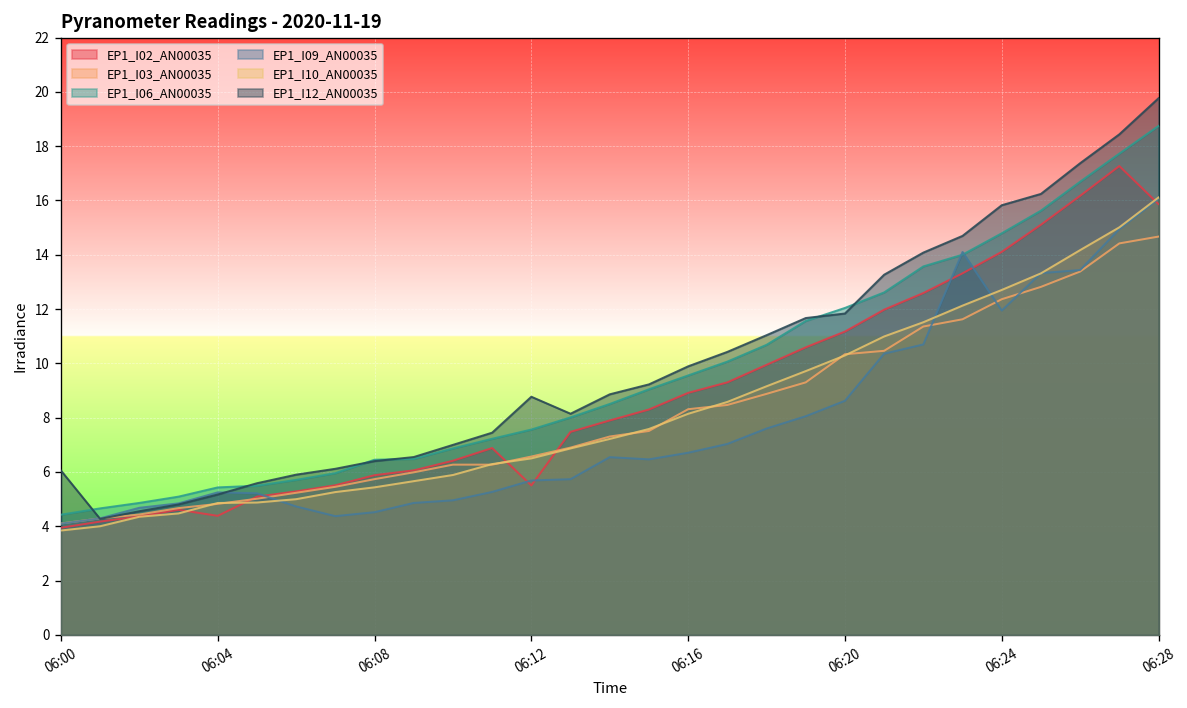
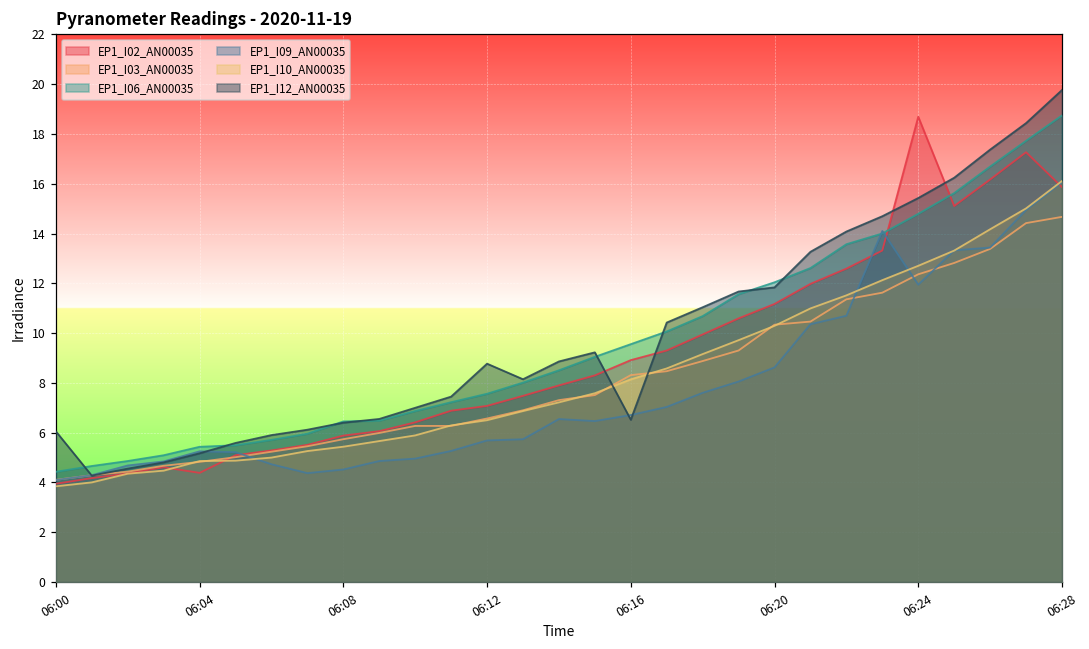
EP1_I02_AN00035, 06:12: 5.5 -> 7.1
EP1_I12_AN00035, 06:16: 9.9 -> 6.5
EP1_I02_AN00035, 06:24: 14.1 -> 18.7
EP1_I12_AN00035, 06:24: 15.8 -> 15.4
